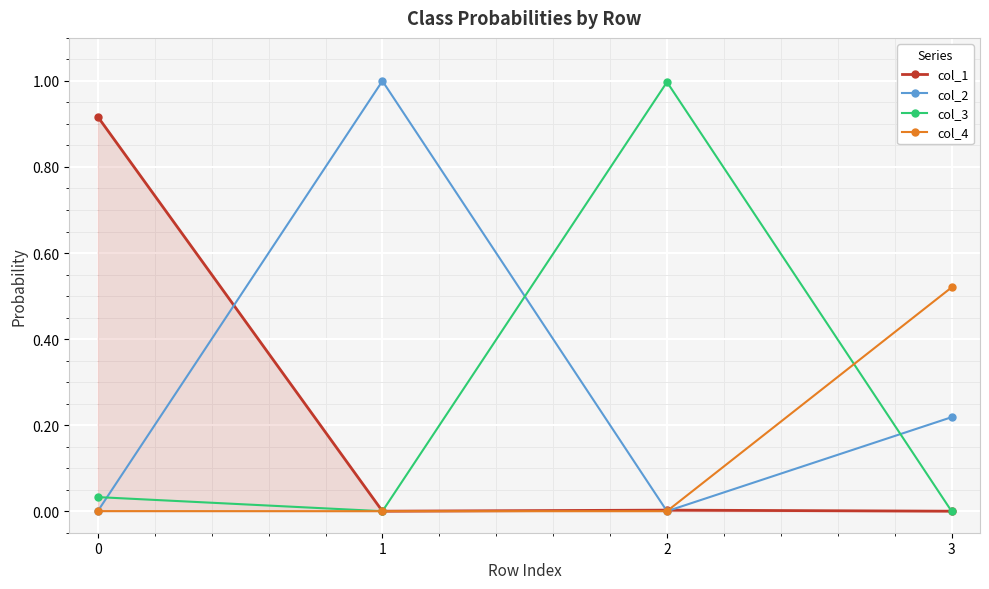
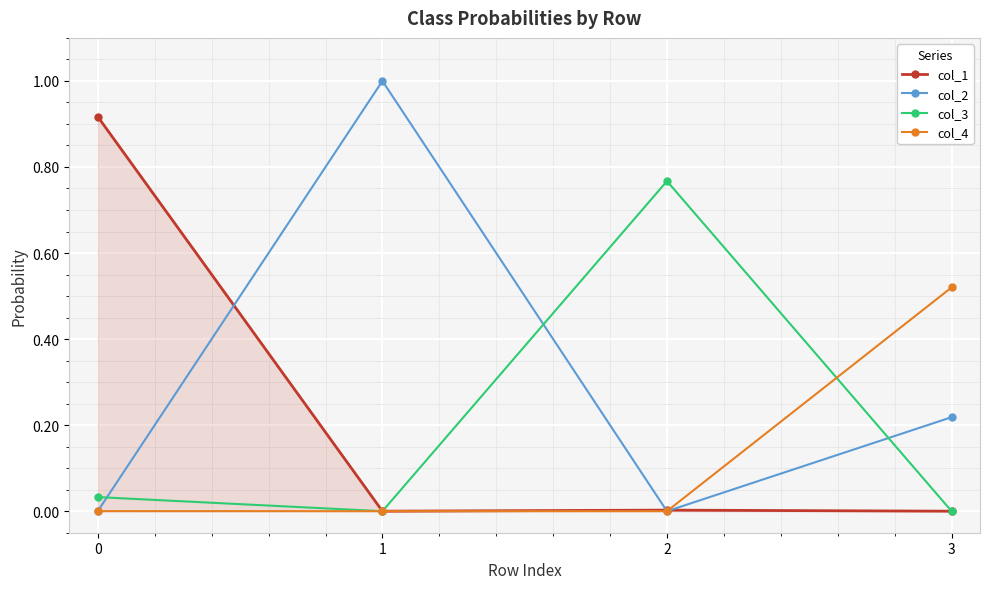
col_3, 2: 1.00 -> 0.77
